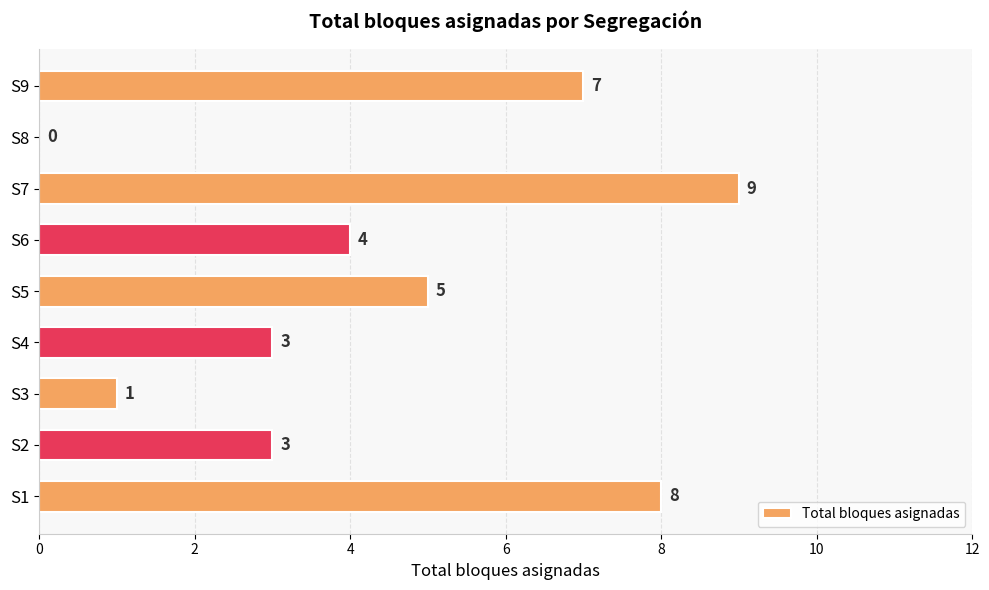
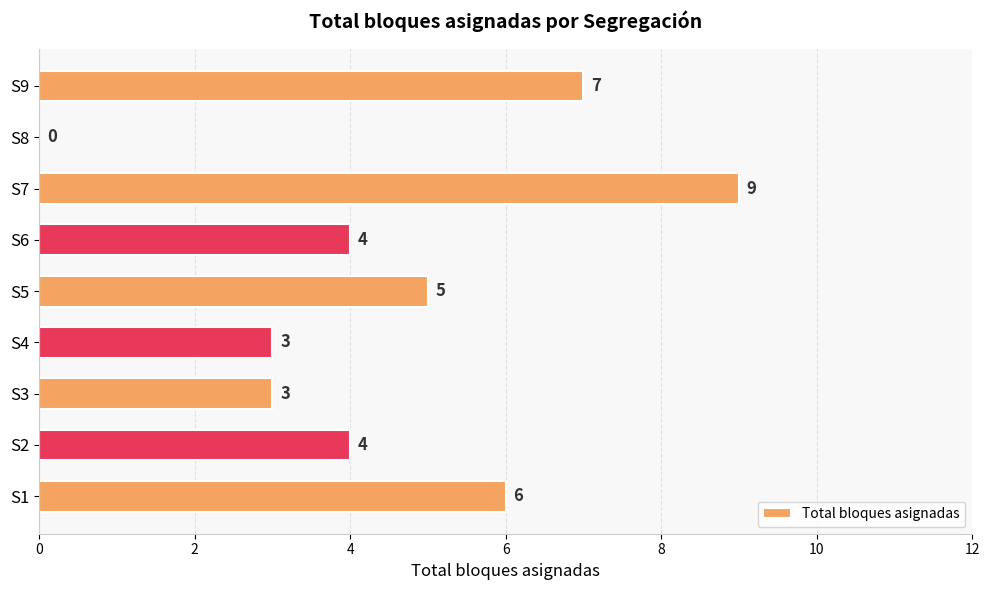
S3: 1 -> 3
S2: 3 -> 4
S1: 8 -> 6
